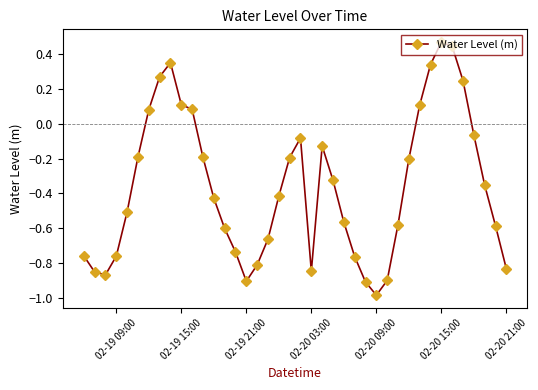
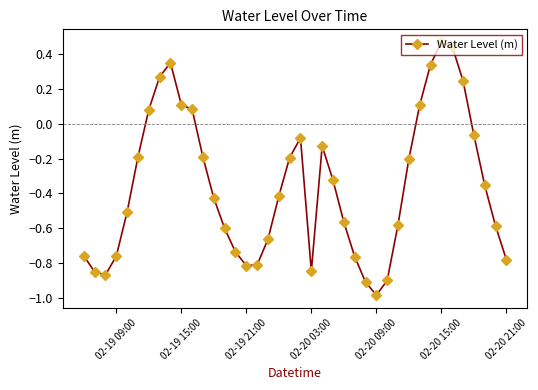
02-19 21:00: -0.90 -> -0.81
02-20 21:00: -0.83 -> -0.78
